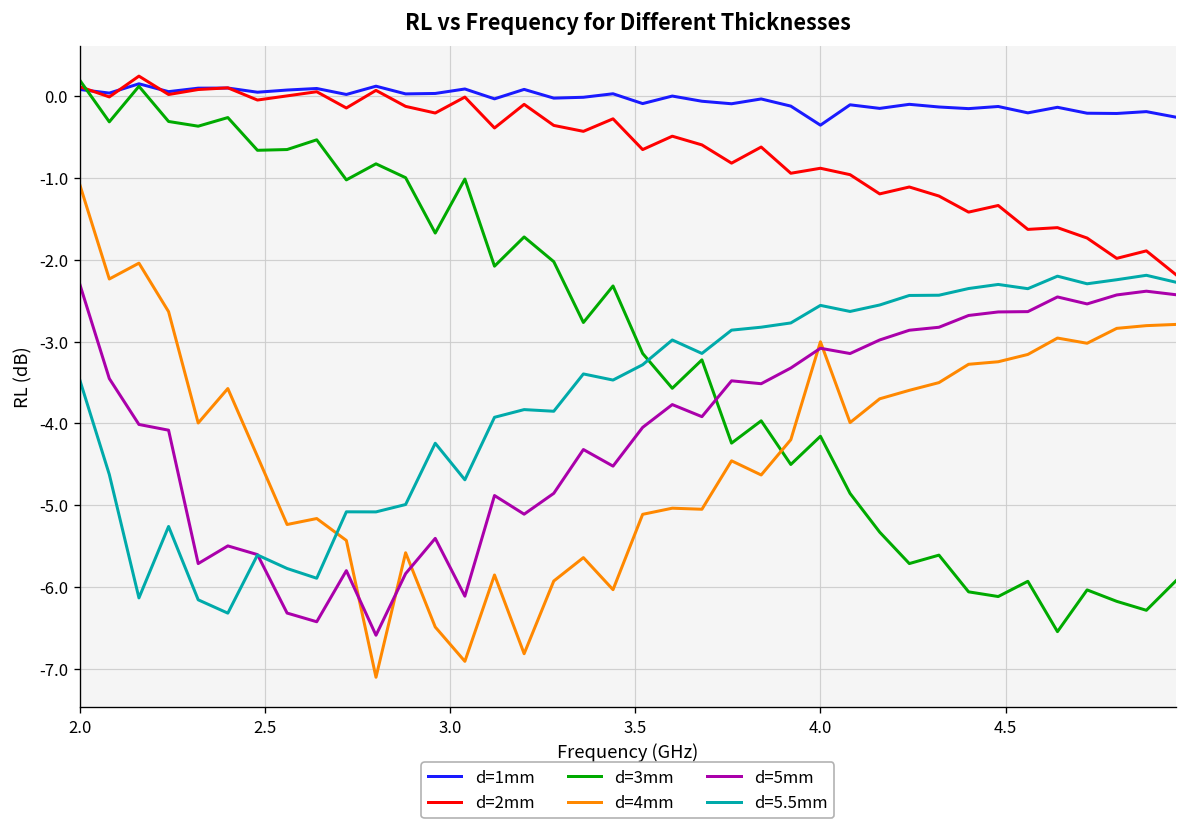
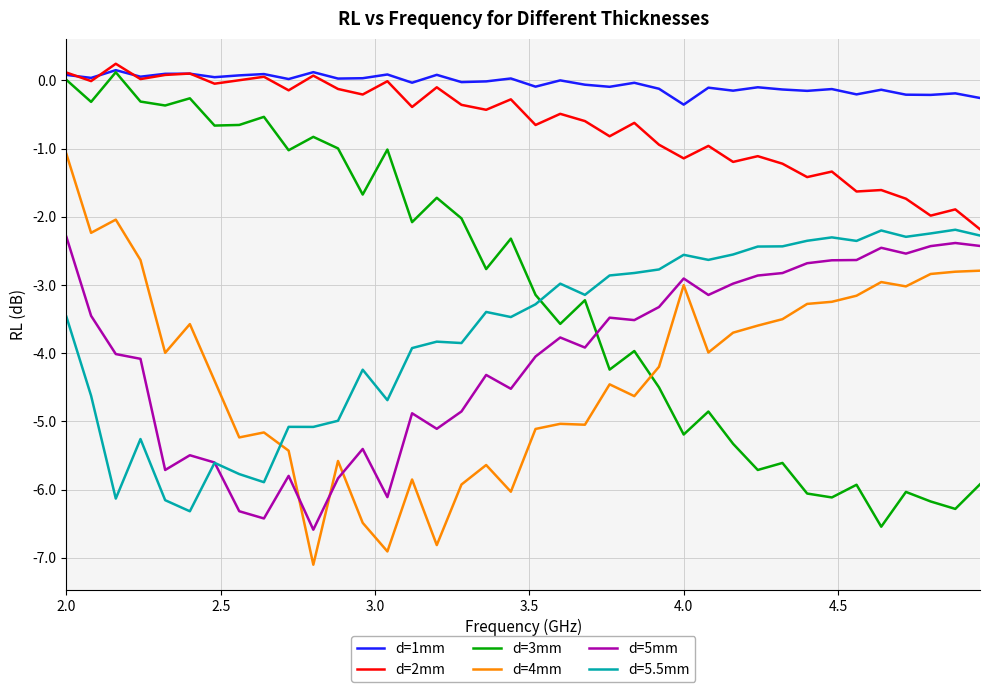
d=3mm, 2.0: 0.2 -> 0.0
d=2mm, 4.0: -0.9 -> -1.1
d=3mm, 4.0: -4.2 -> -5.2
d=5mm, 4.0: -3.1 -> -2.9
